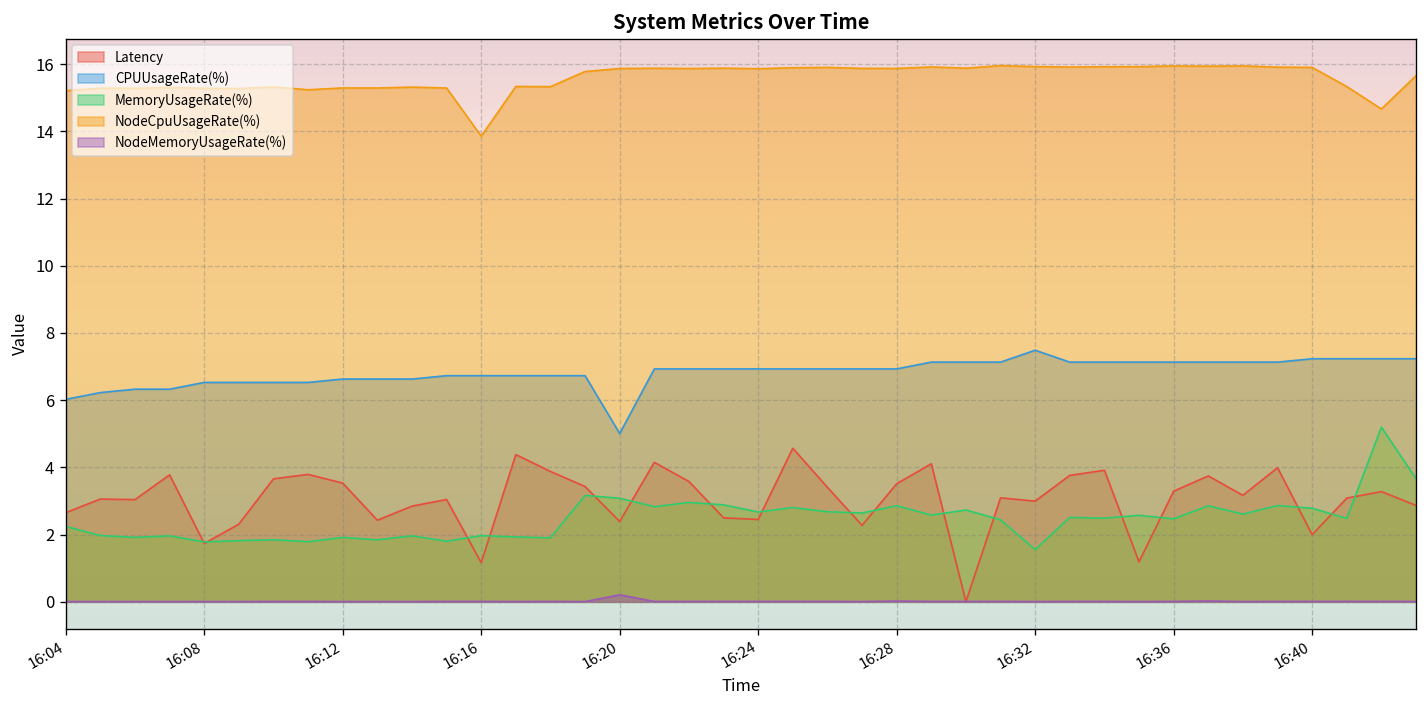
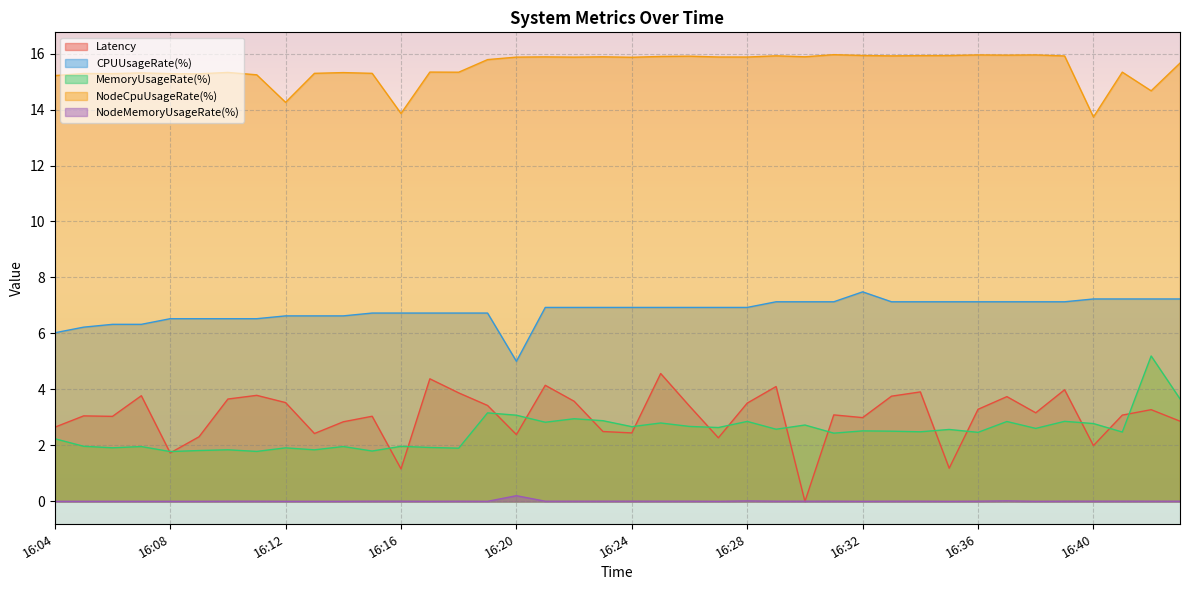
NodeCpuUsageRate(%), 16:12: 15.3 -> 14.3
MemoryUsageRate(%), 16:32: 1.6 -> 2.5
NodeCpuUsageRate(%), 16:40: 15.9 -> 13.7
